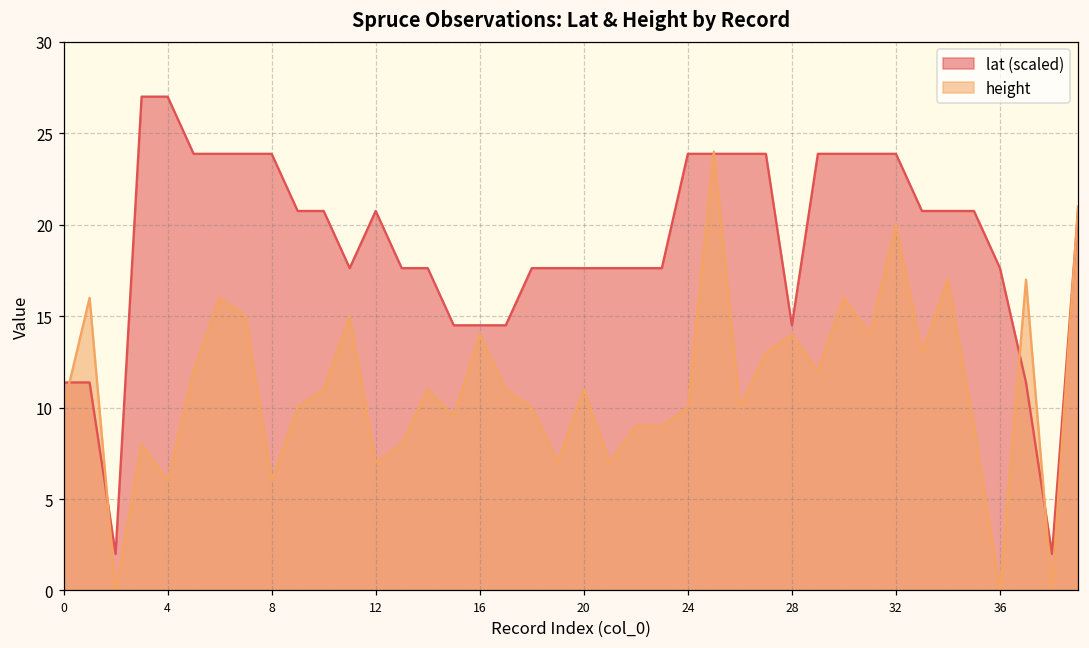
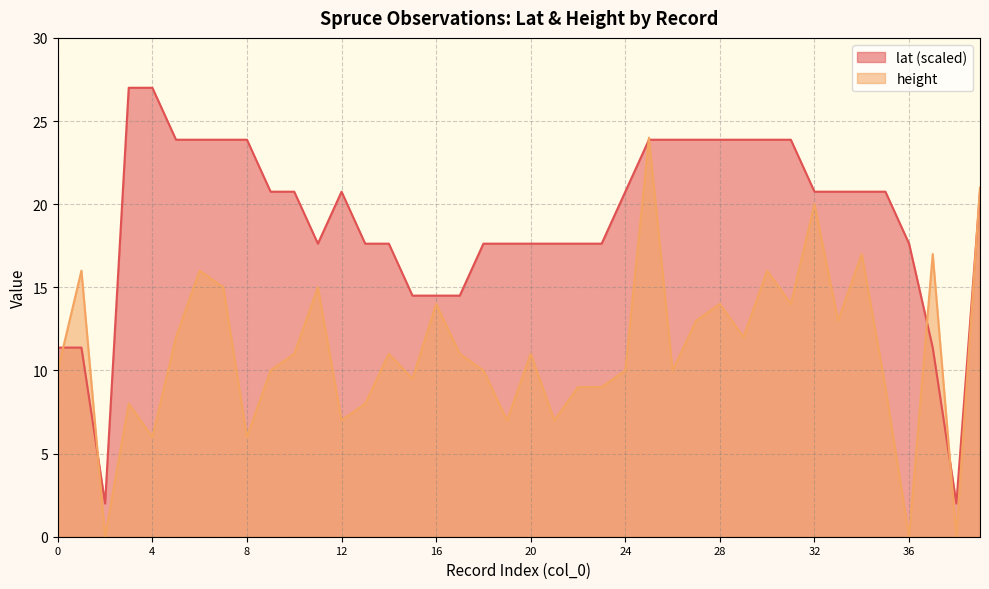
lat (scaled), 24: 23.9 -> 20.8
lat (scaled), 28: 14.5 -> 23.9
lat (scaled), 32: 23.9 -> 20.8
